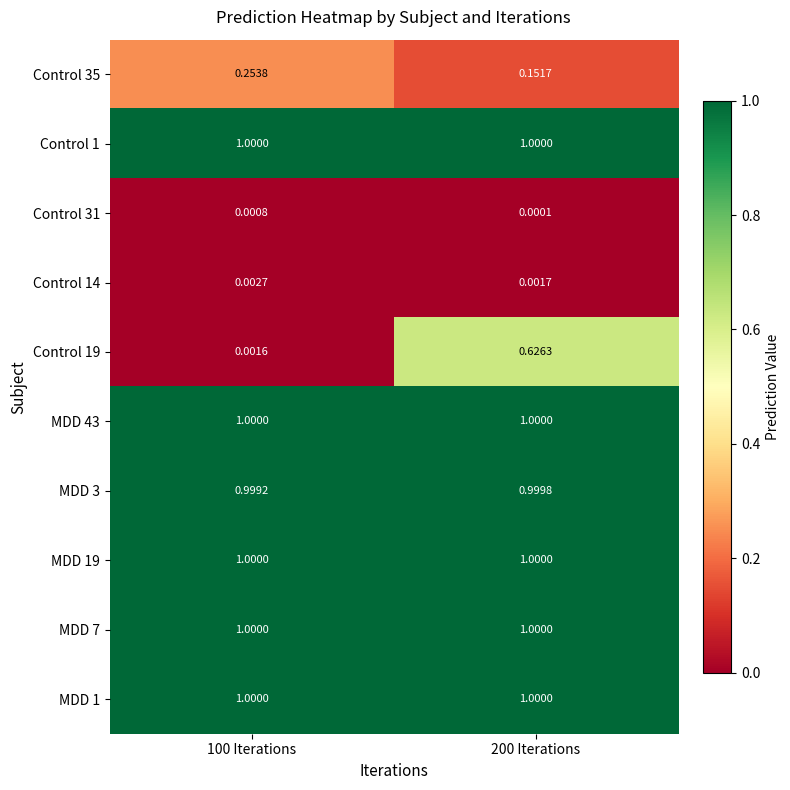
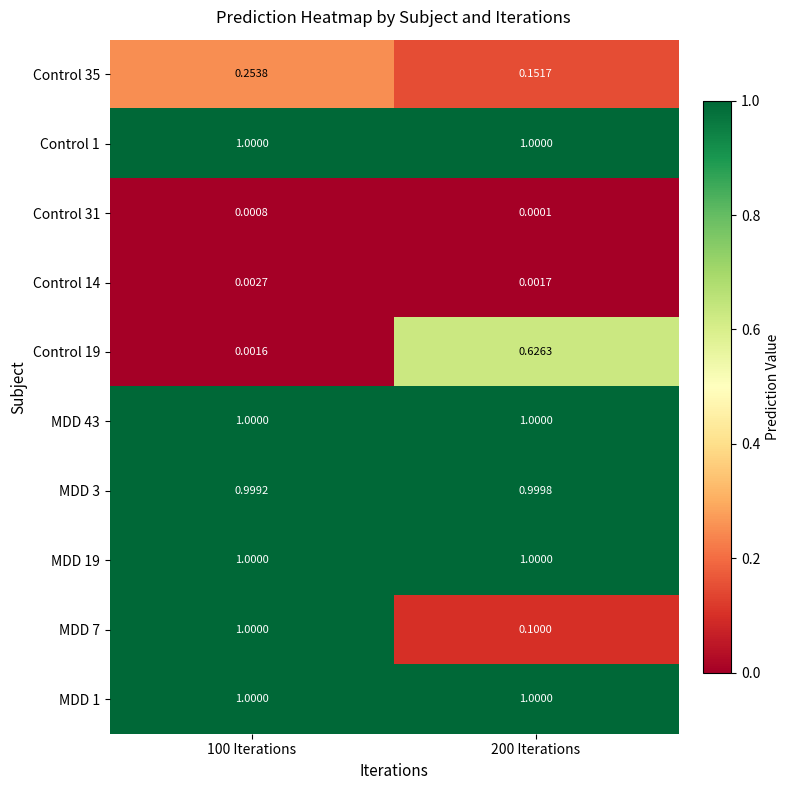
MDD 7, 200 Iterations: 1.0000 -> 0.1000
